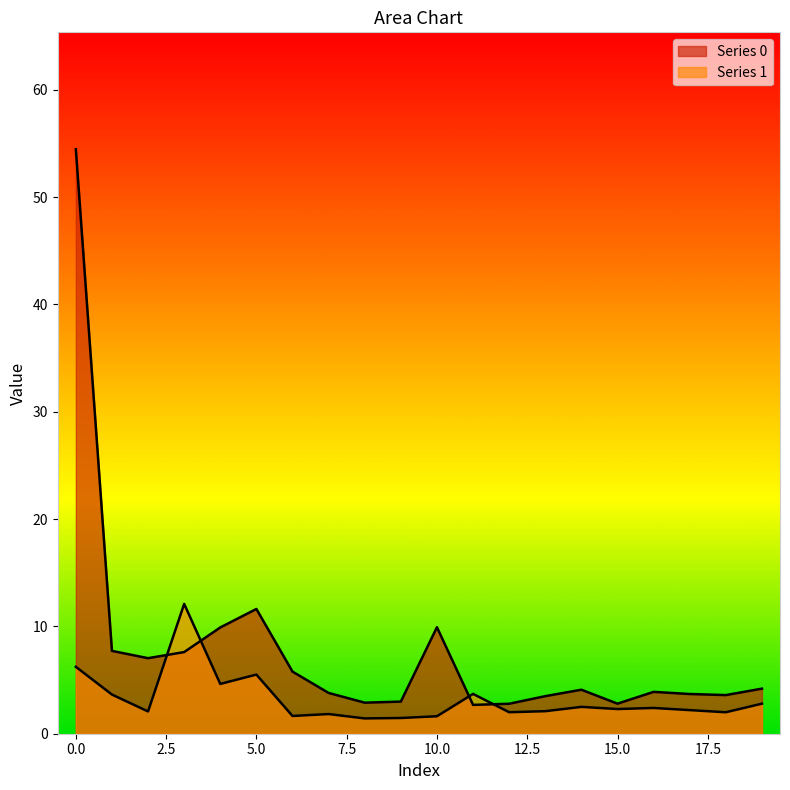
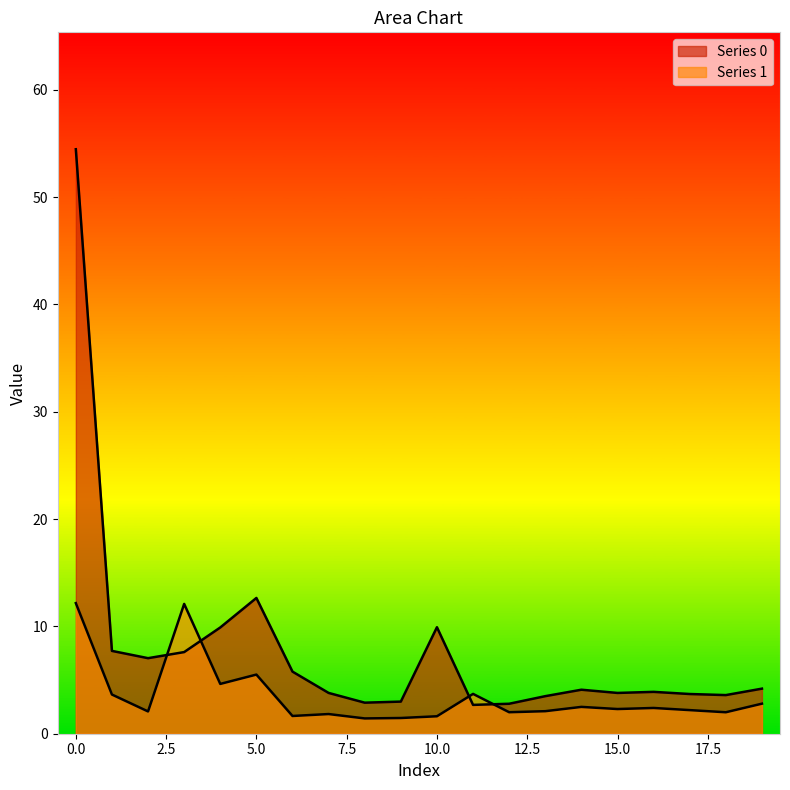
Series 1, 0.0: 6.2 -> 12.2
Series 0, 5.0: 11.6 -> 12.7
Series 0, 15.0: 2.8 -> 3.8
